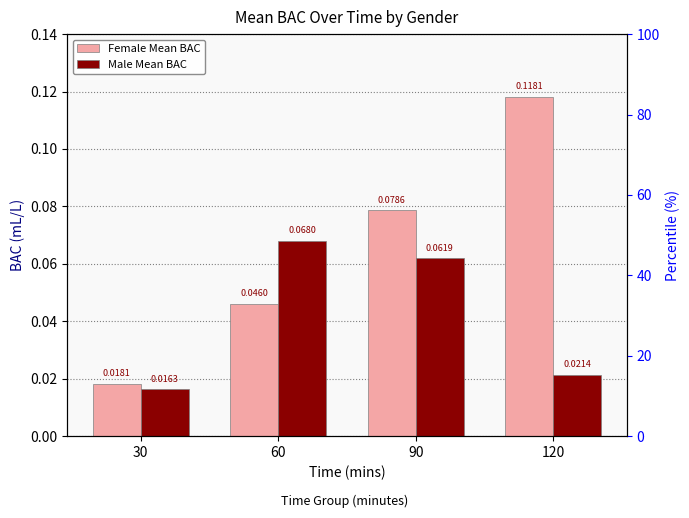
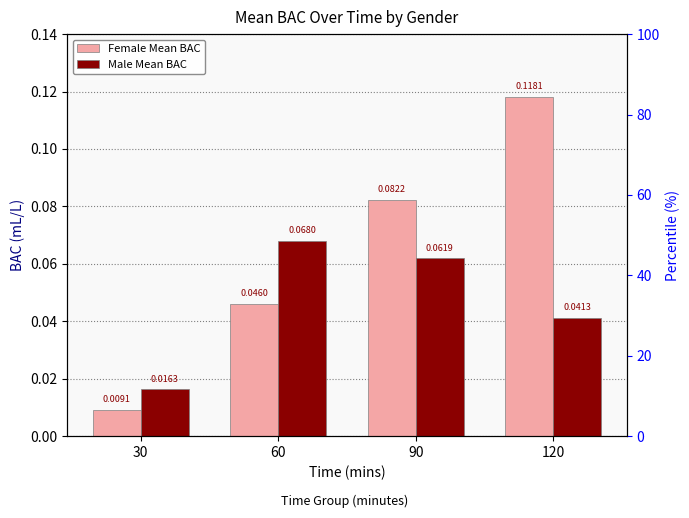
Female Mean BAC, 30: 0.0181 -> 0.0091
Female Mean BAC, 90: 0.0786 -> 0.0822
Male Mean BAC, 120: 0.0214 -> 0.0413
